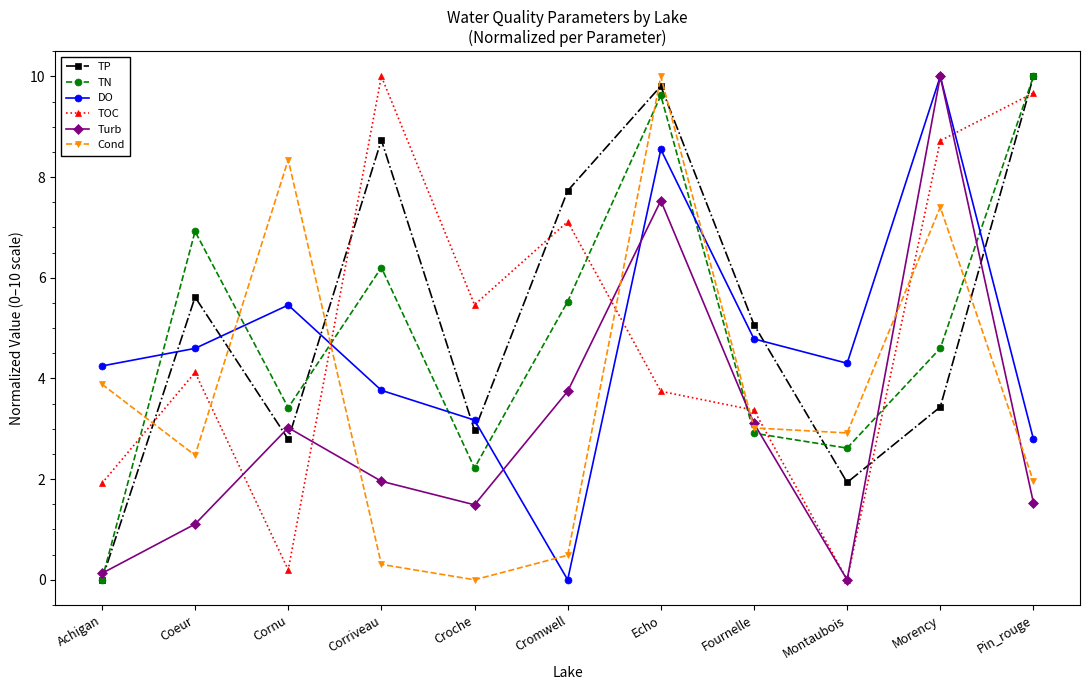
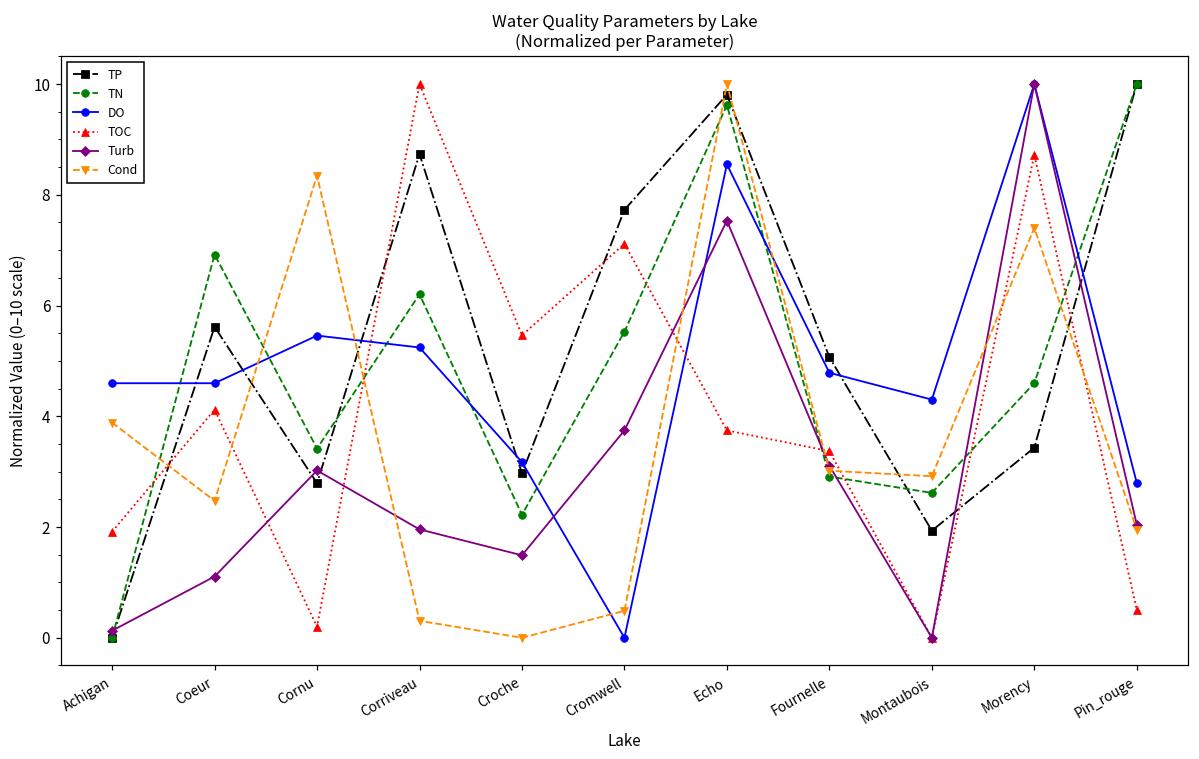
DO, Achigan: 4.2 -> 4.6
DO, Corriveau: 3.8 -> 5.2
TOC, Pin_rouge: 9.7 -> 0.5
Turb, Pin_rouge: 1.5 -> 2.0
